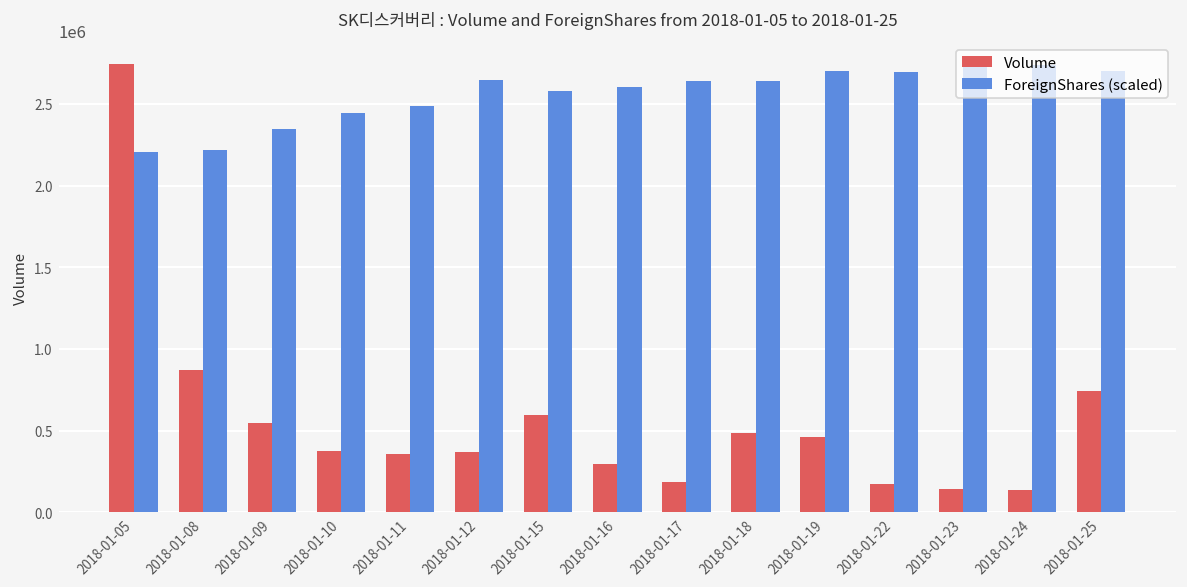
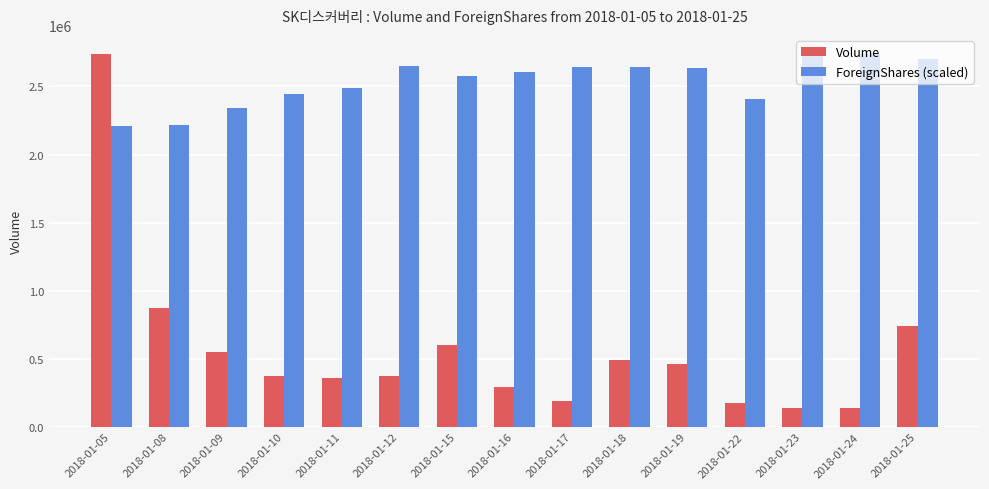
ForeignShares (scaled), 2018-01-19: 2700000 -> 2630000
ForeignShares (scaled), 2018-01-22: 2690000 -> 2410000
